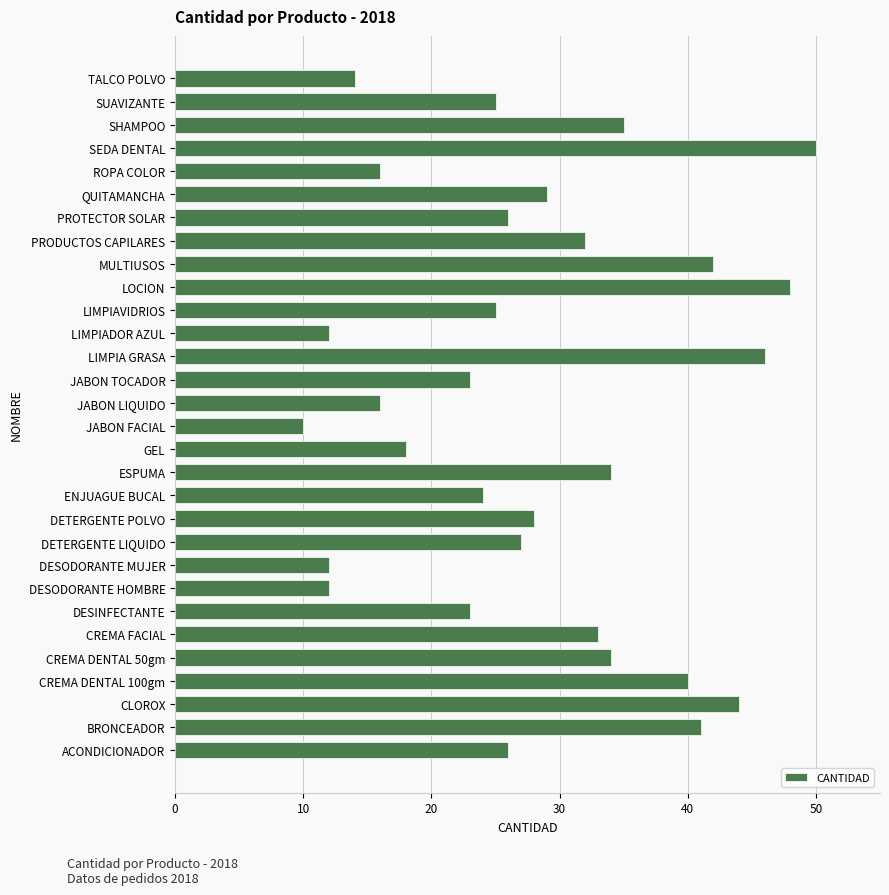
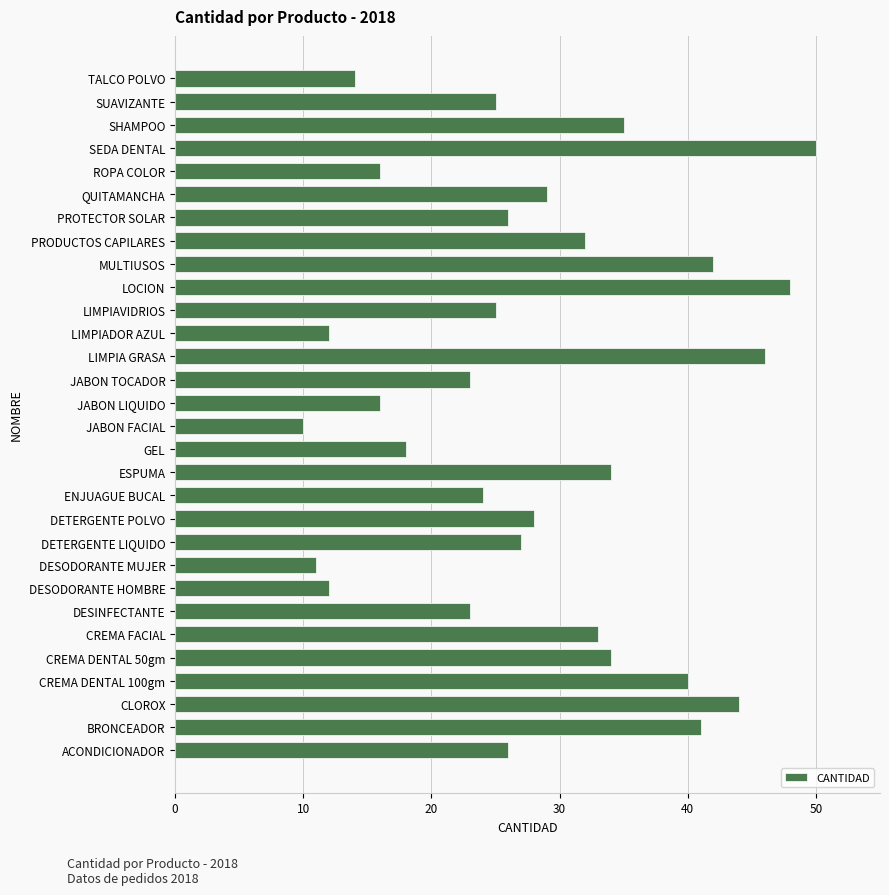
DESODORANTE MUJER: 12 -> 11
